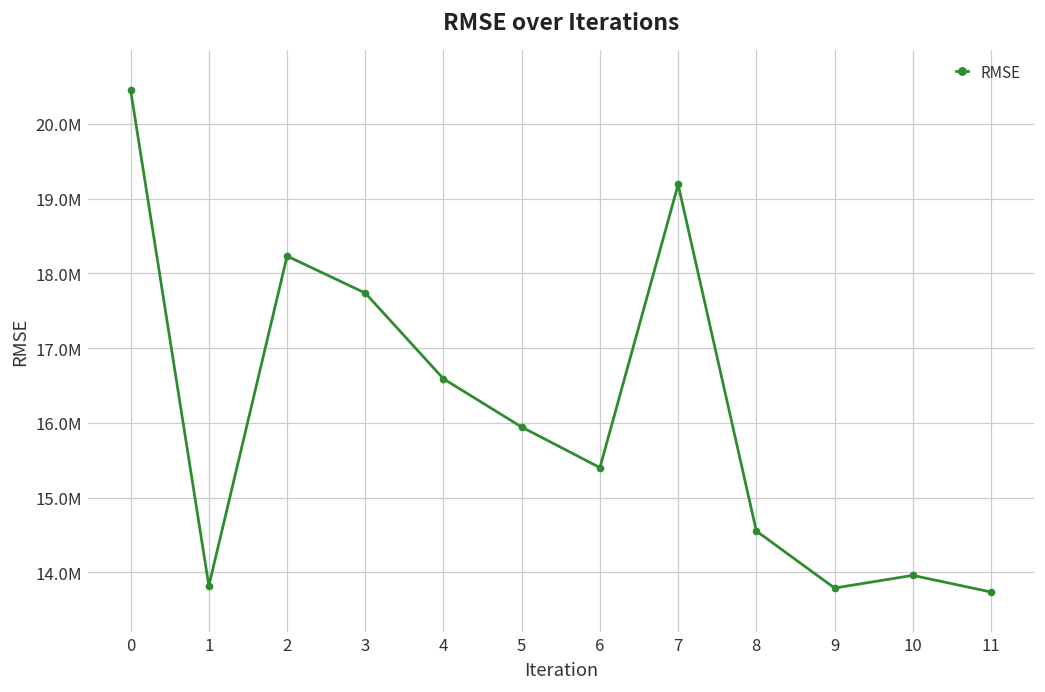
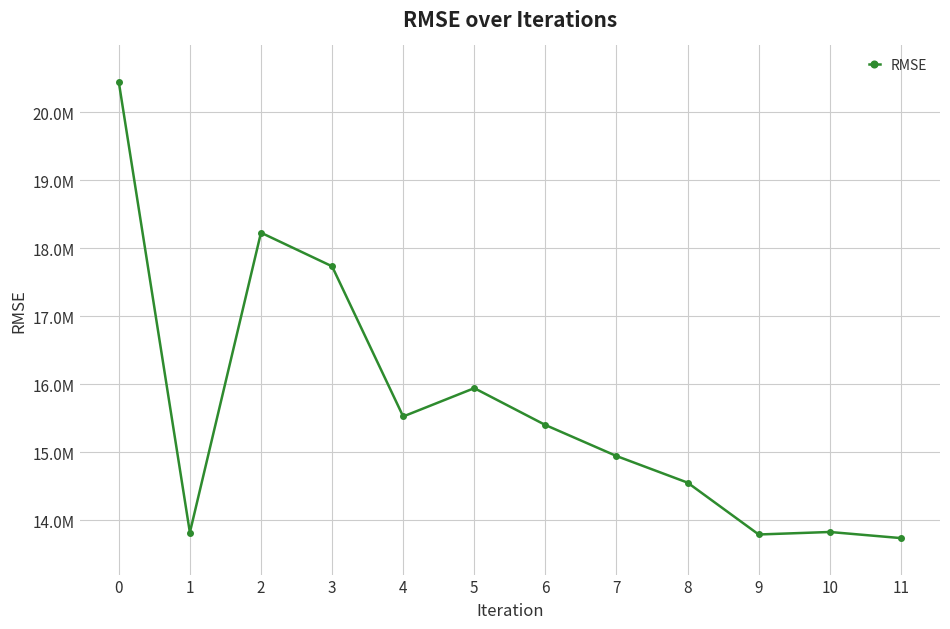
4: 16600000 -> 15500000
7: 19200000 -> 14900000
10: 14000000 -> 13800000
